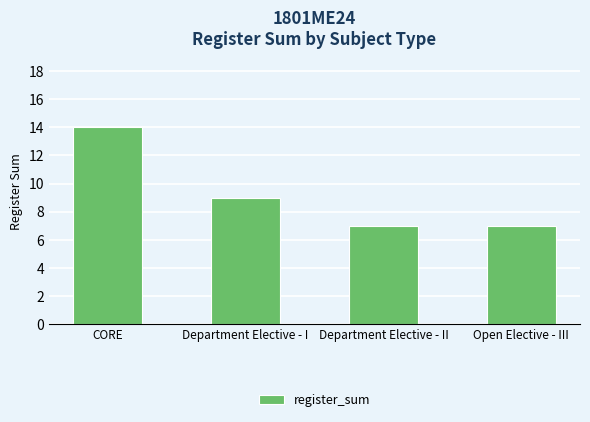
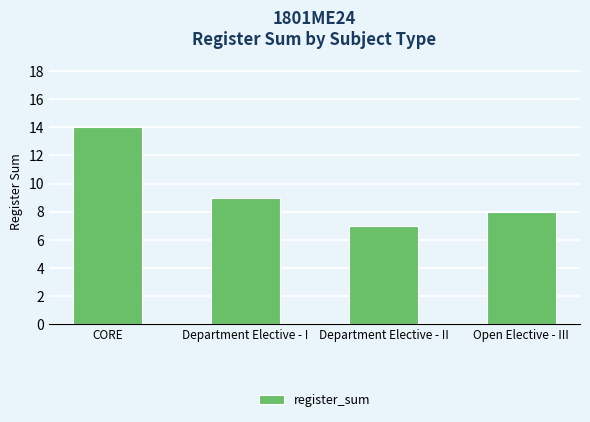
Open Elective - III: 7 -> 8
